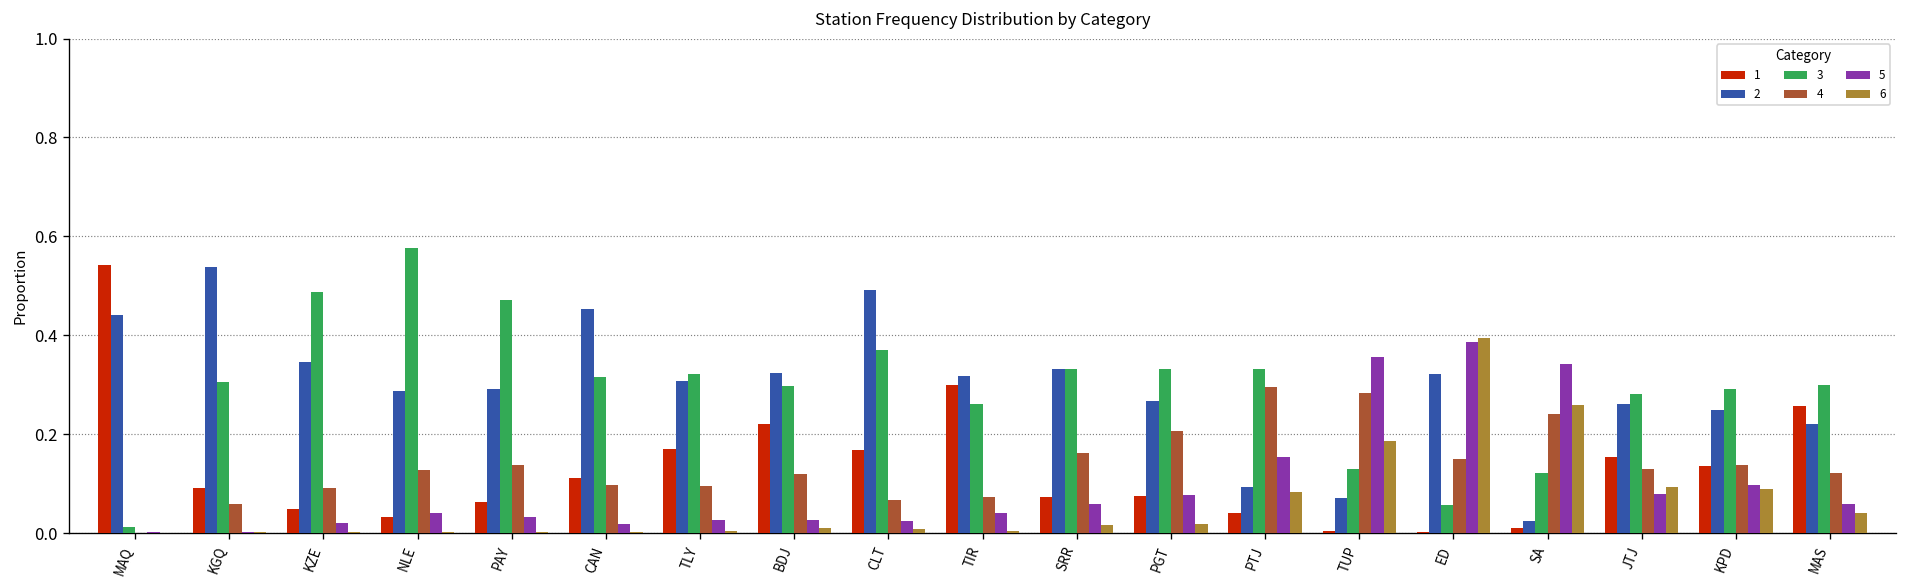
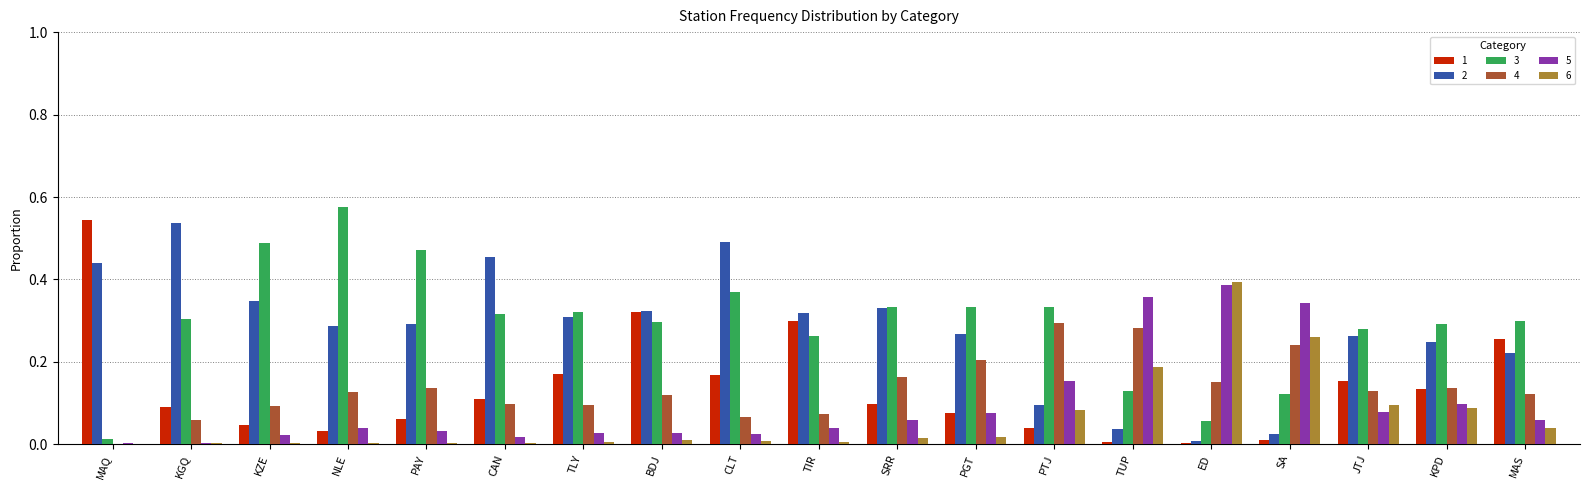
1, BDJ: 0.22 -> 0.32
1, SRR: 0.07 -> 0.10
2, TUP: 0.07 -> 0.04
2, ED: 0.32 -> 0.01
